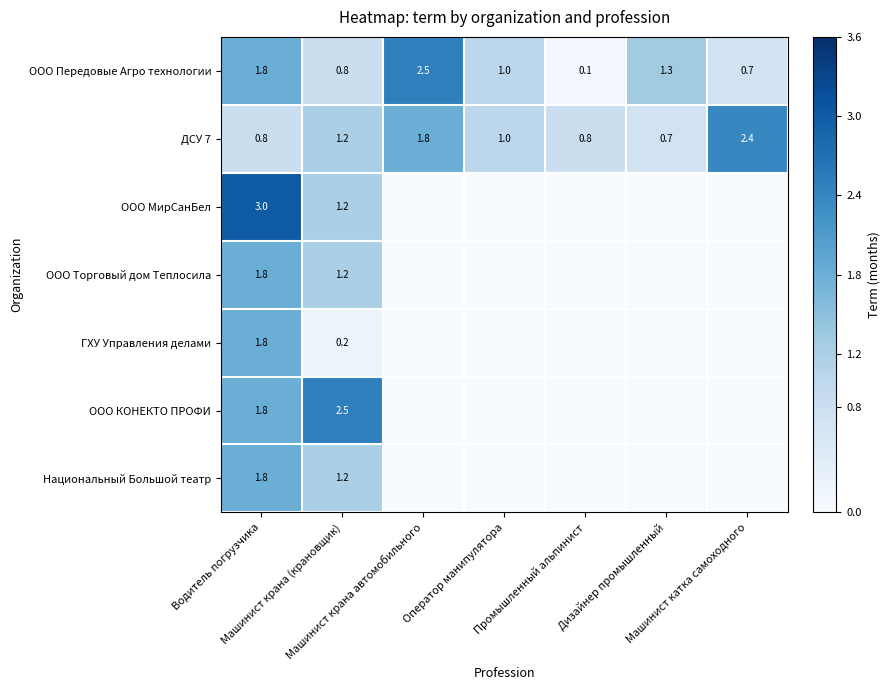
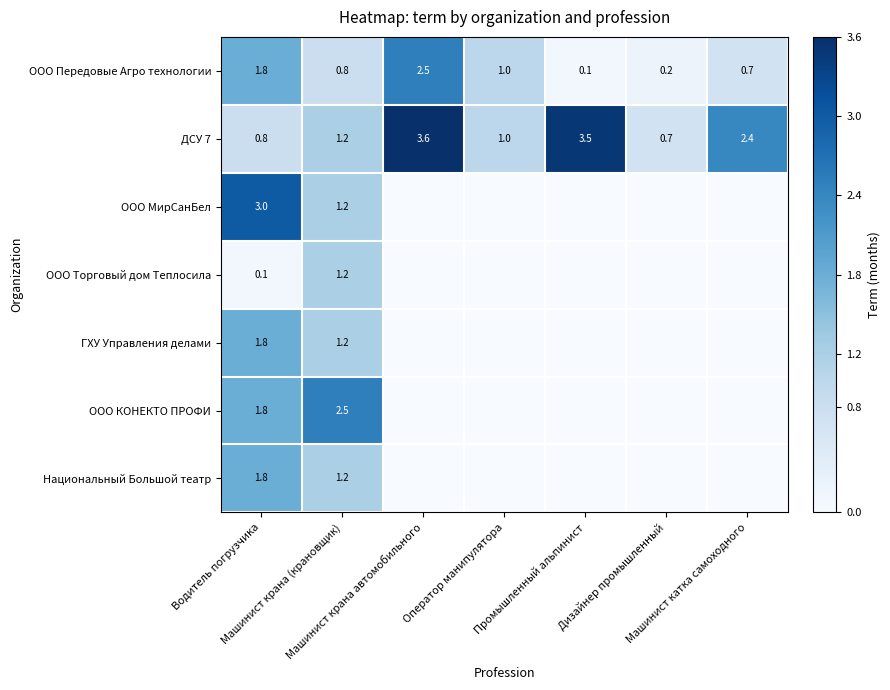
ООО Передовые Агро технологии, Дизайнер промышленный: 1.3 -> 0.2
ДСУ 7, Машинист крана автомобильного: 1.8 -> 3.6
ДСУ 7, Промышленный альпинист: 0.8 -> 3.5
ООО Торговый дом Теплосила, Водитель погрузчика: 1.8 -> 0.1
ГХУ Управления делами, Машинист крана (крановщик): 0.2 -> 1.2
